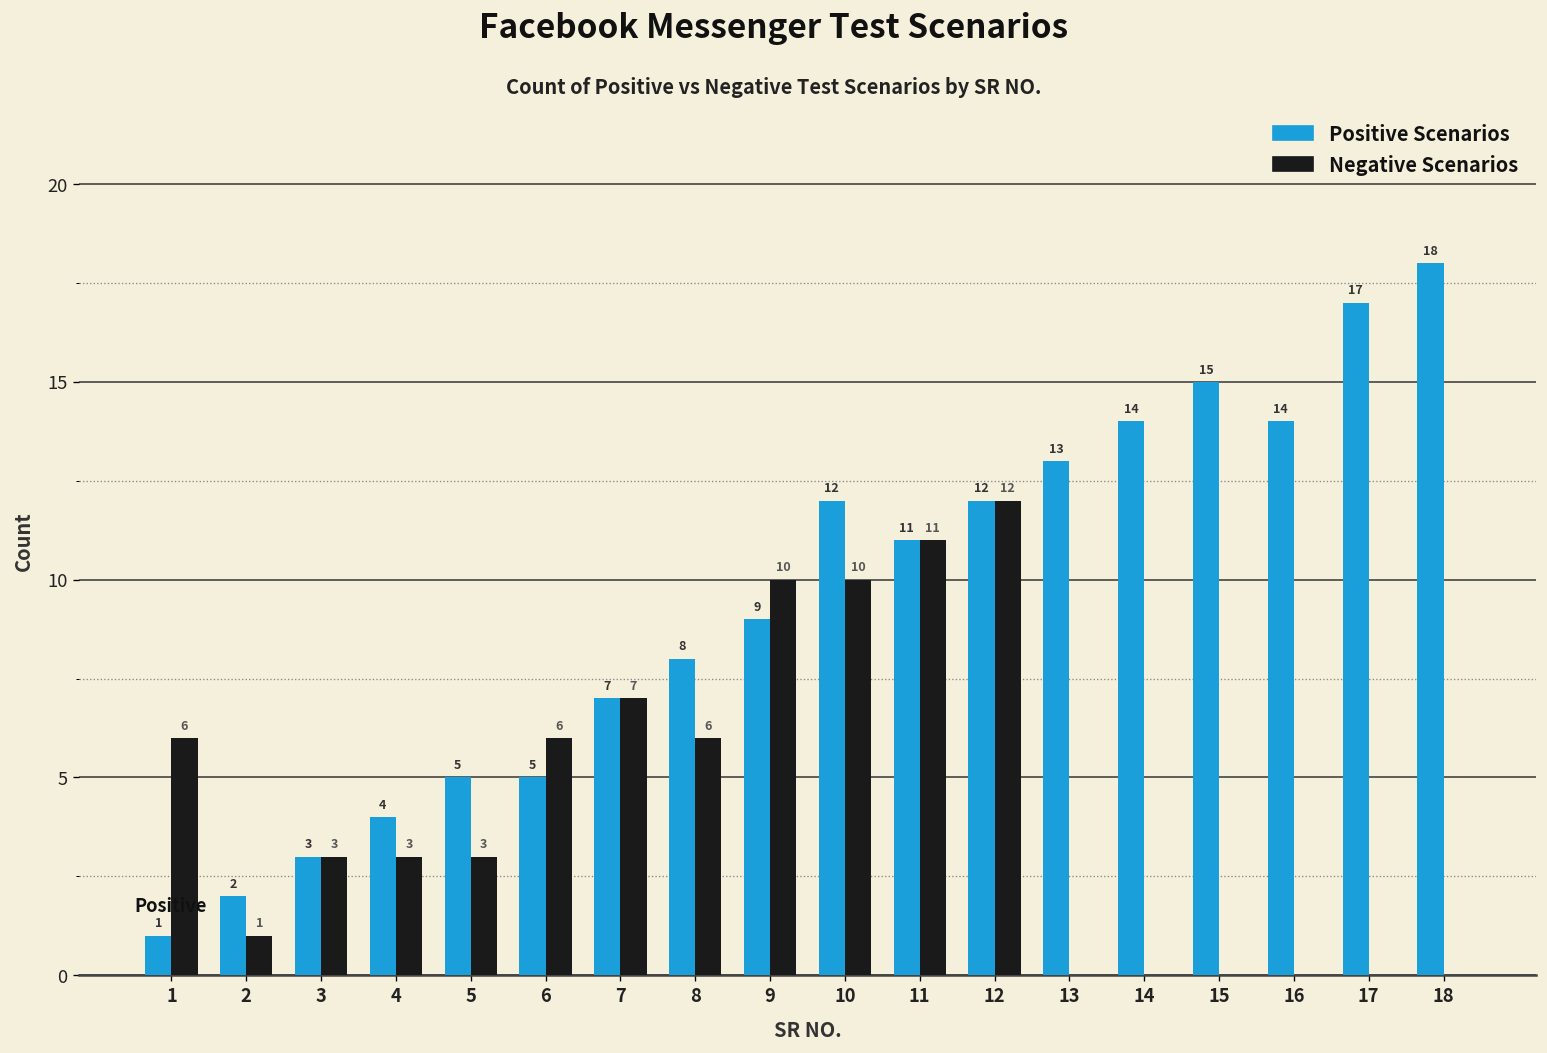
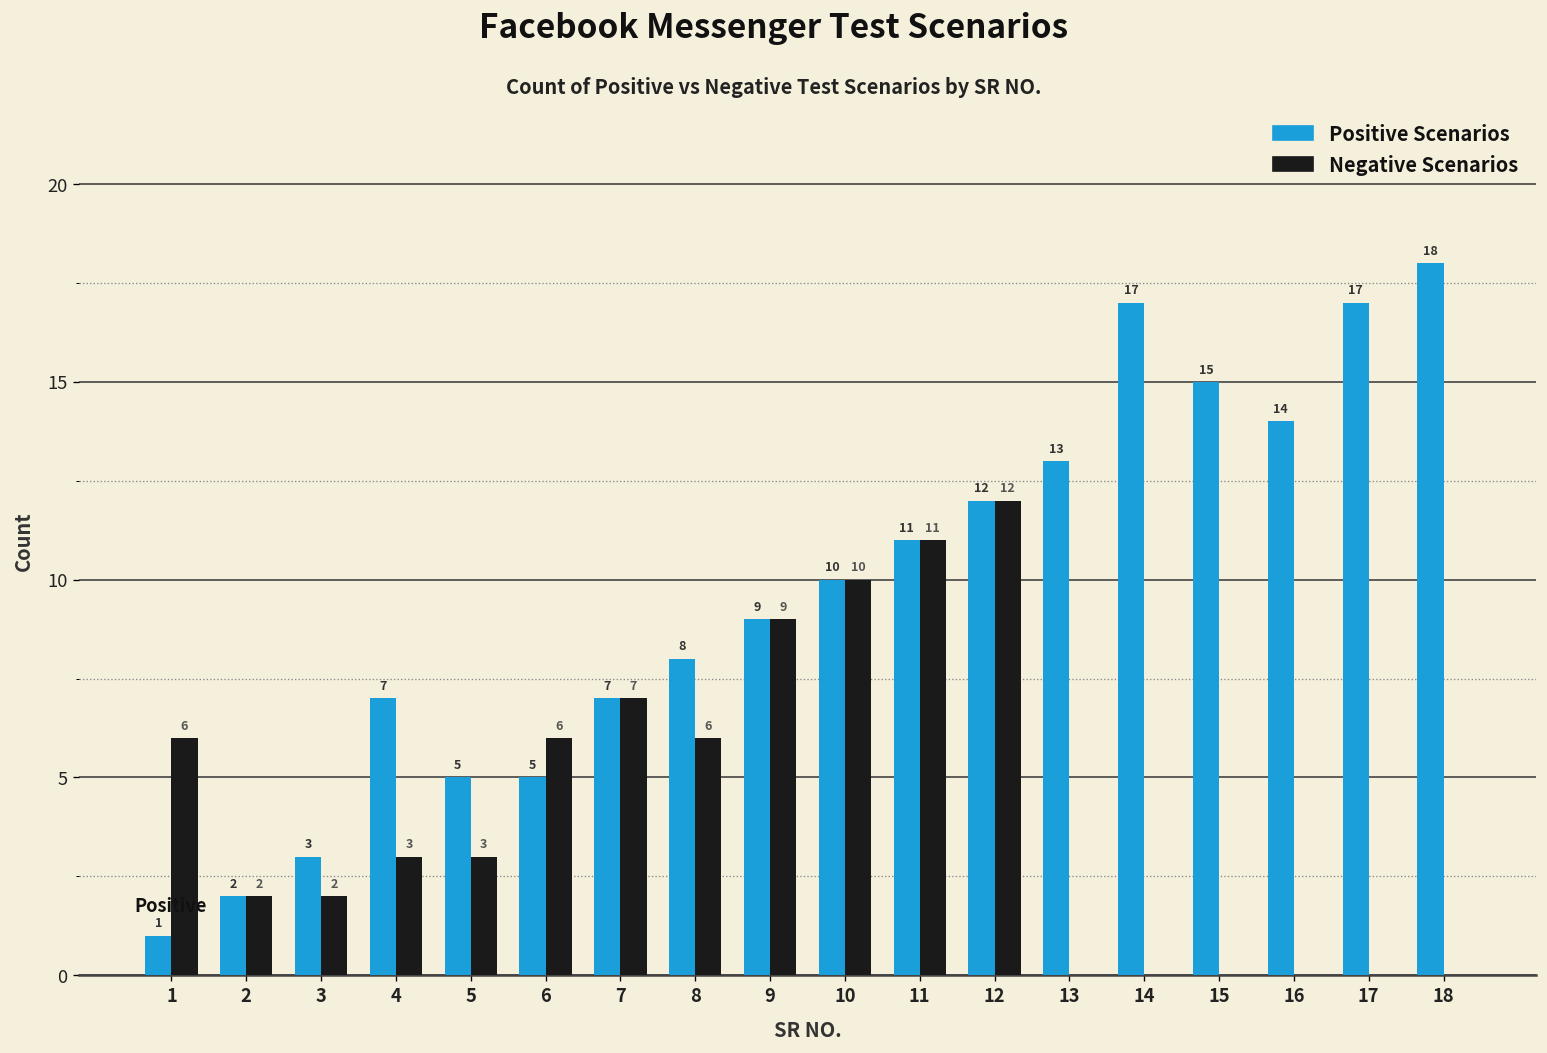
Negative Scenarios, 2: 1 -> 2
Negative Scenarios, 3: 3 -> 2
Positive Scenarios, 4: 4 -> 7
Negative Scenarios, 9: 10 -> 9
Positive Scenarios, 10: 12 -> 10
Positive Scenarios, 14: 14 -> 17
